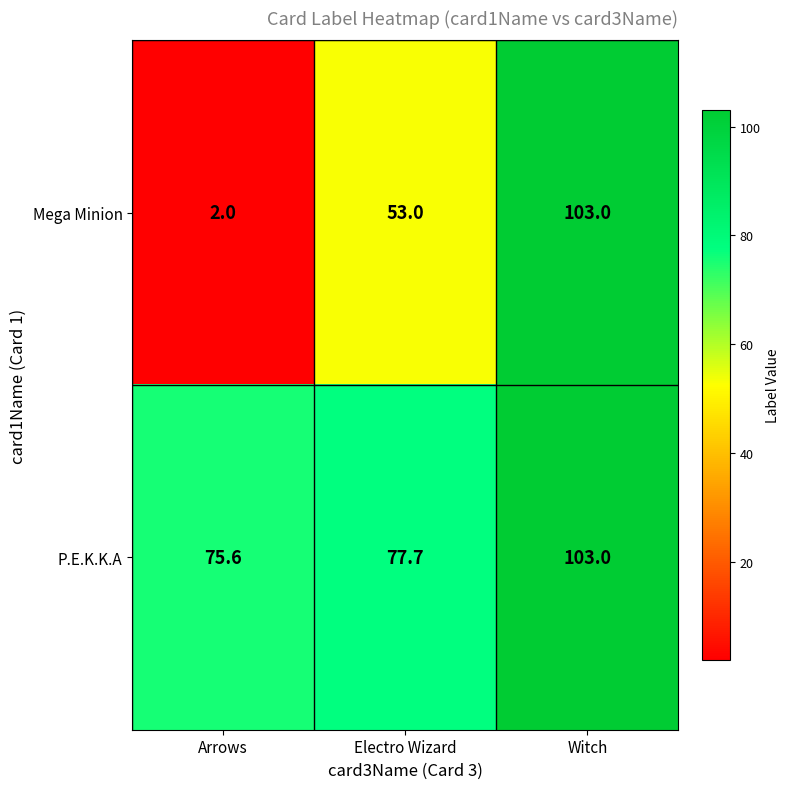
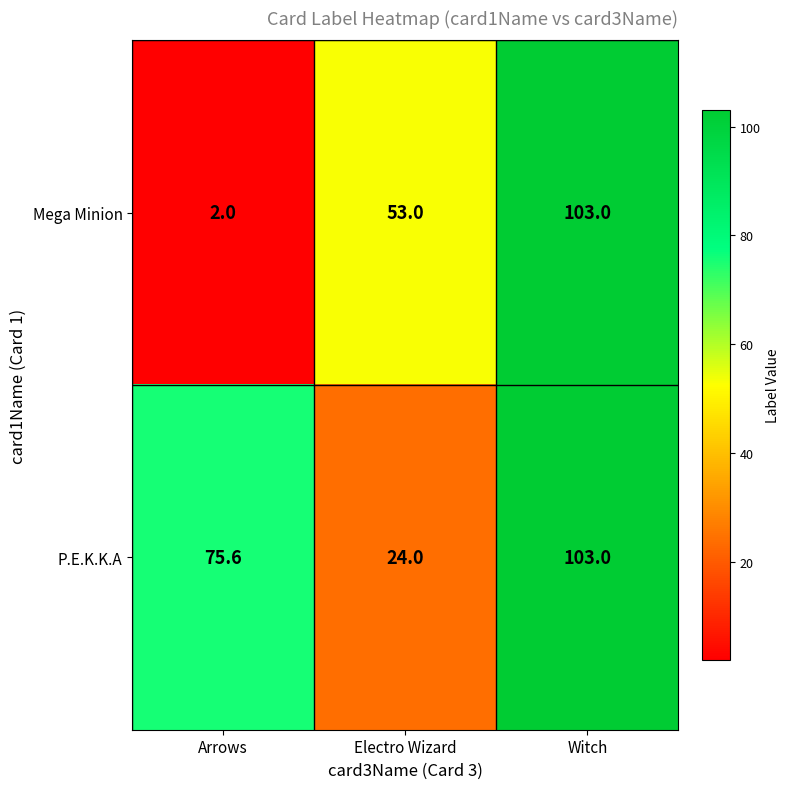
P.E.K.K.A, Electro Wizard: 77.7 -> 24.0
